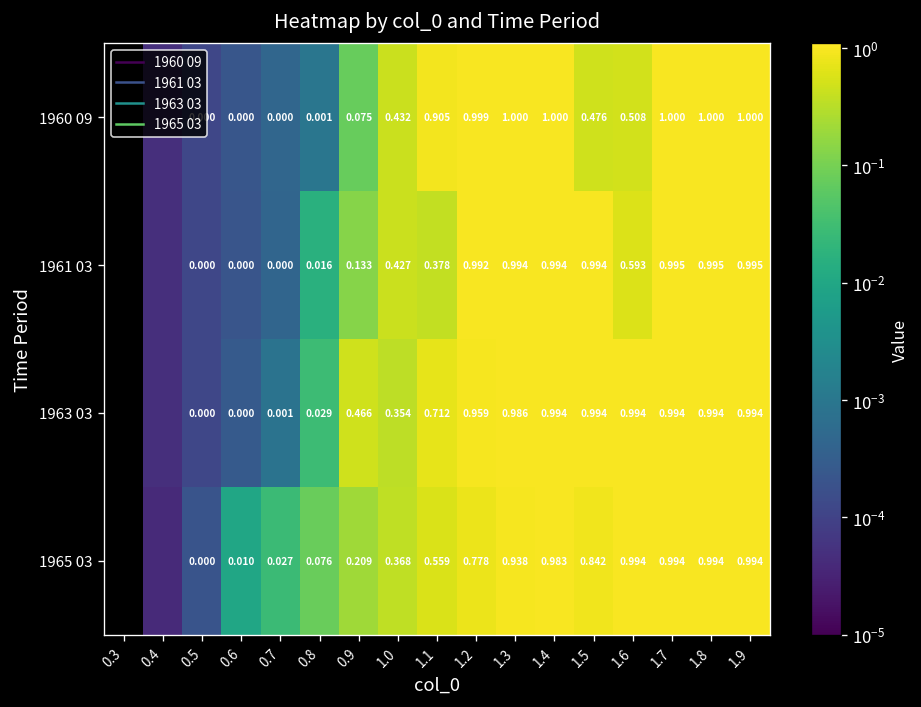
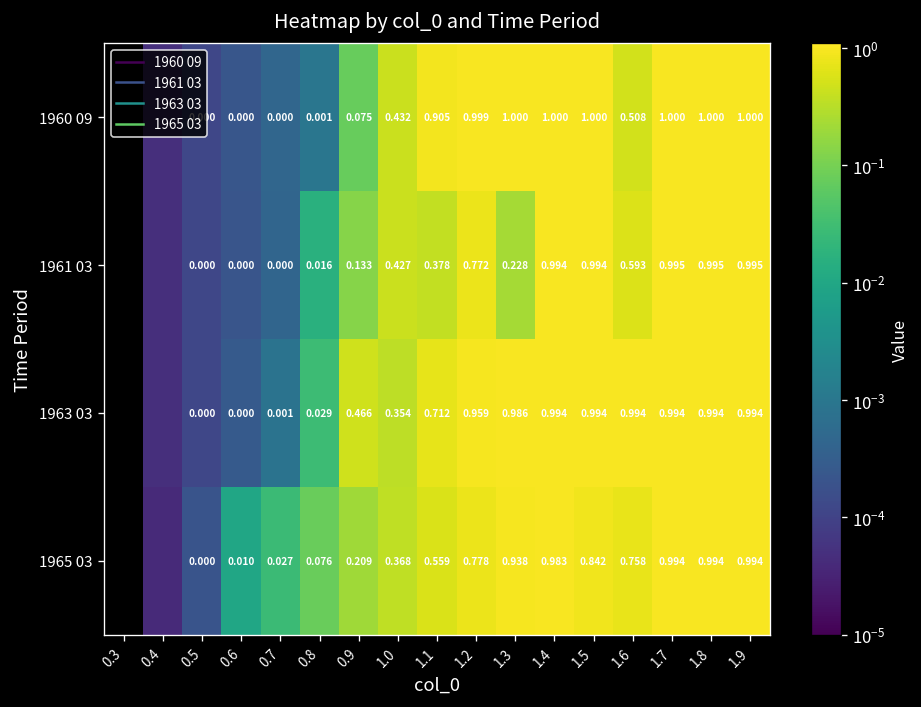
1960 09, 1.5: 0.476 -> 1.000
1961 03, 1.2: 0.992 -> 0.772
1961 03, 1.3: 0.994 -> 0.228
1965 03, 1.6: 0.994 -> 0.758
